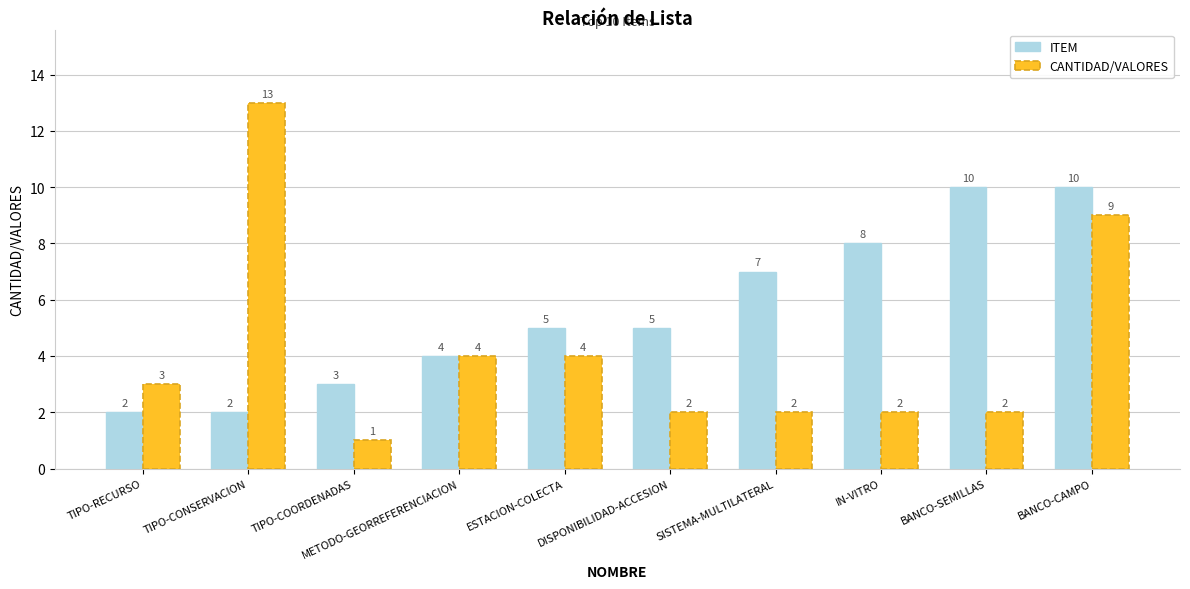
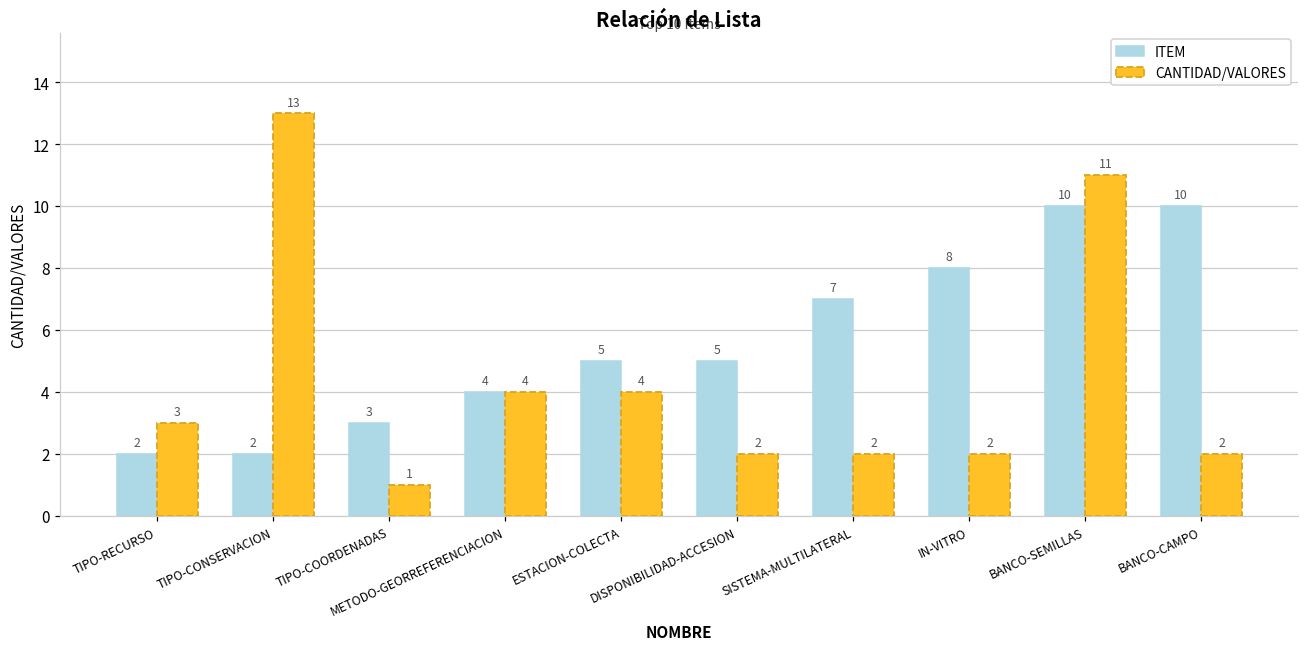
CANTIDAD/VALORES, BANCO-SEMILLAS: 2 -> 11
CANTIDAD/VALORES, BANCO-CAMPO: 9 -> 2
